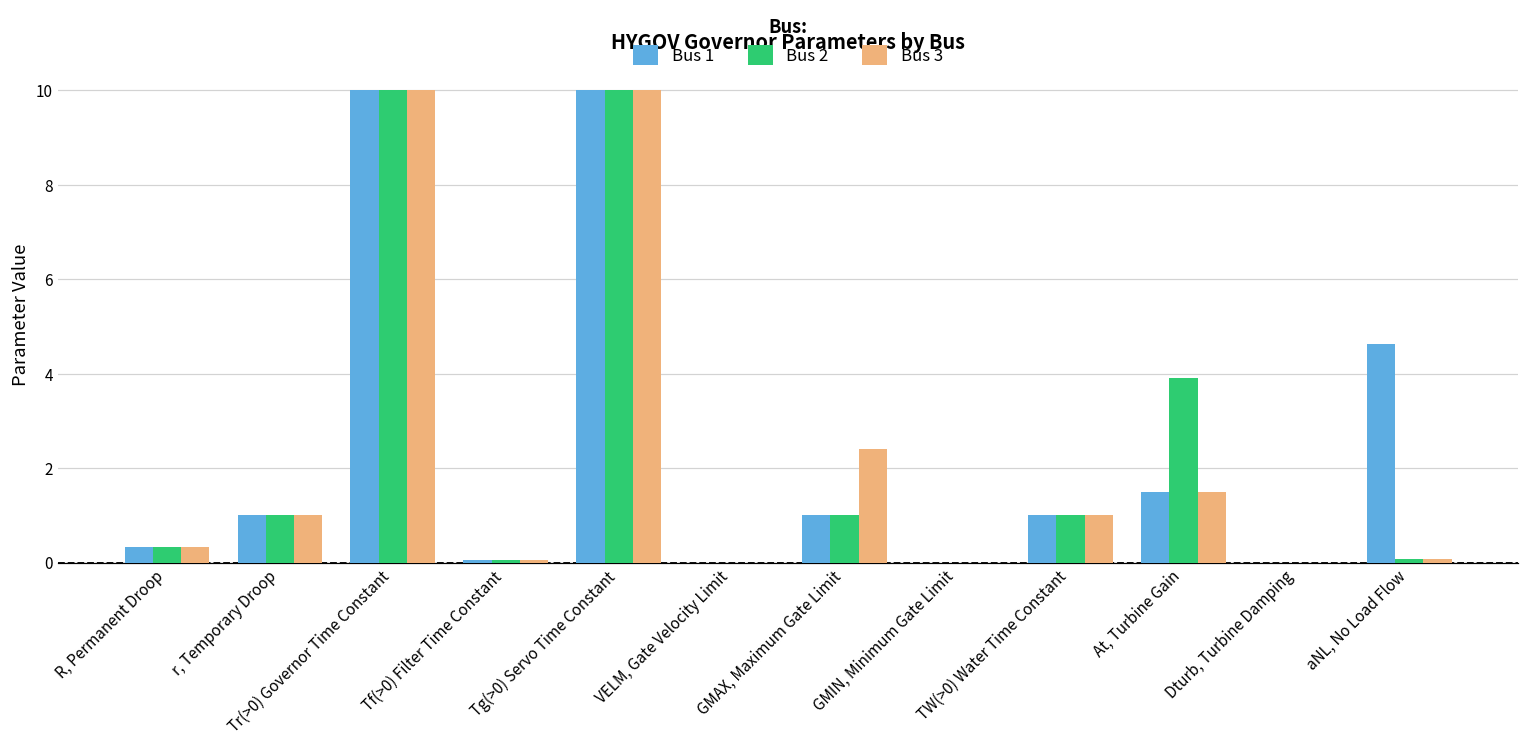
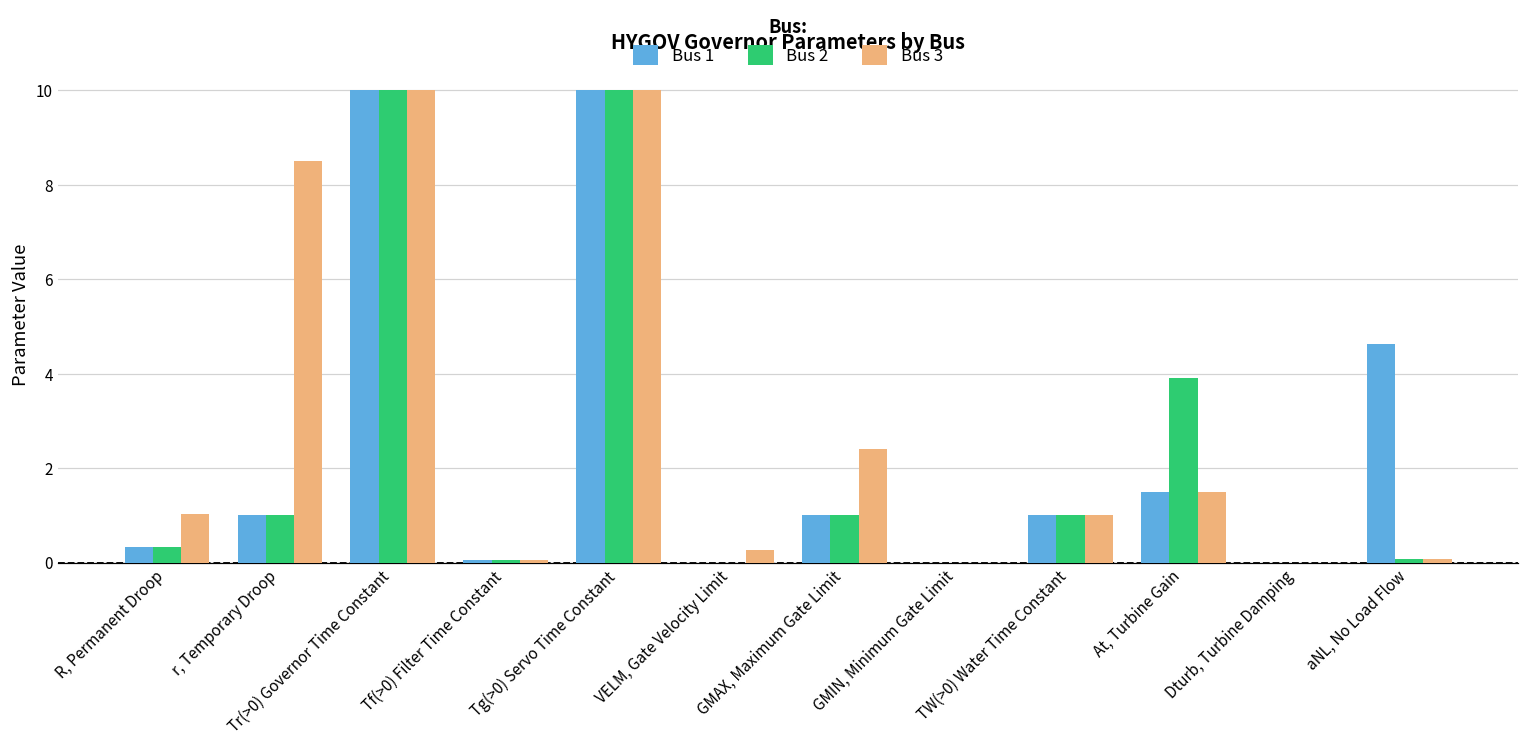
Bus 3, R, Permanent Droop: 0.3 -> 1.0
Bus 3, r, Temporary Droop: 1.0 -> 8.5
Bus 3, VELM, Gate Velocity Limit: 0.0 -> 0.3
